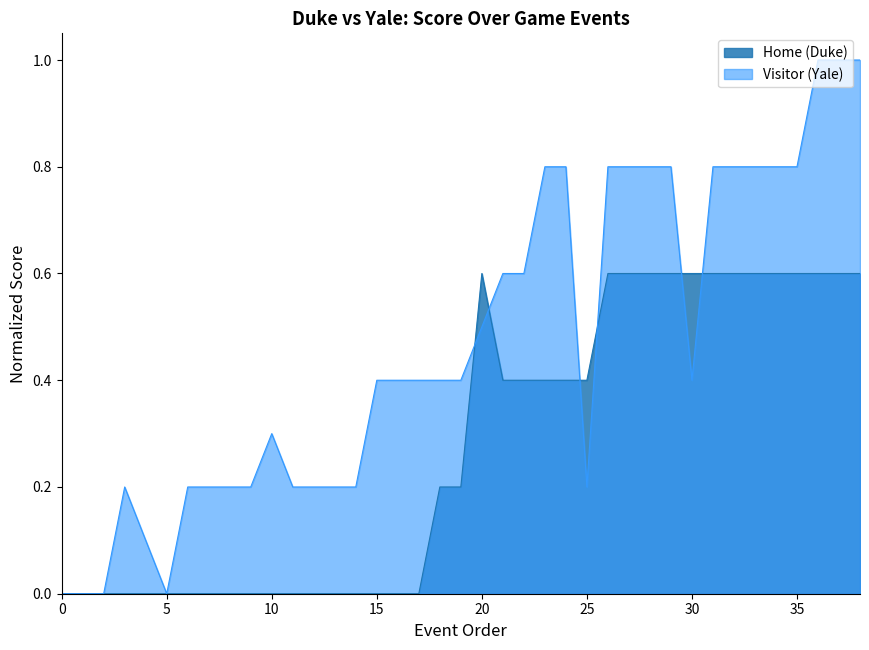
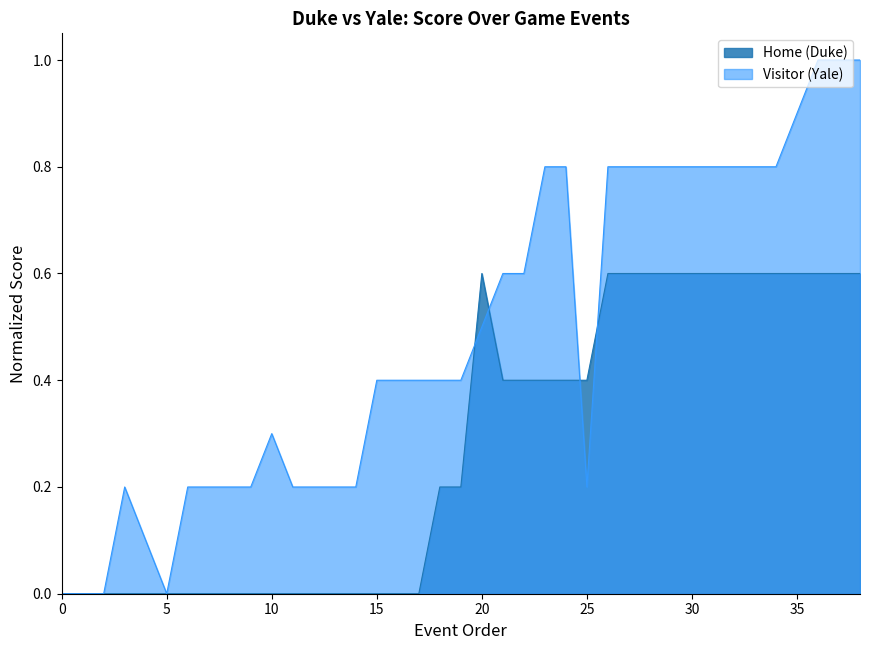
Visitor (Yale), 30: 0.40 -> 0.80
Visitor (Yale), 35: 0.80 -> 0.90
